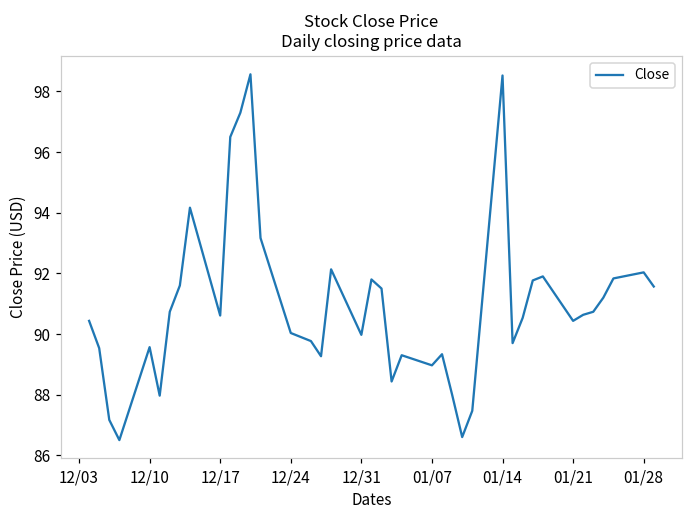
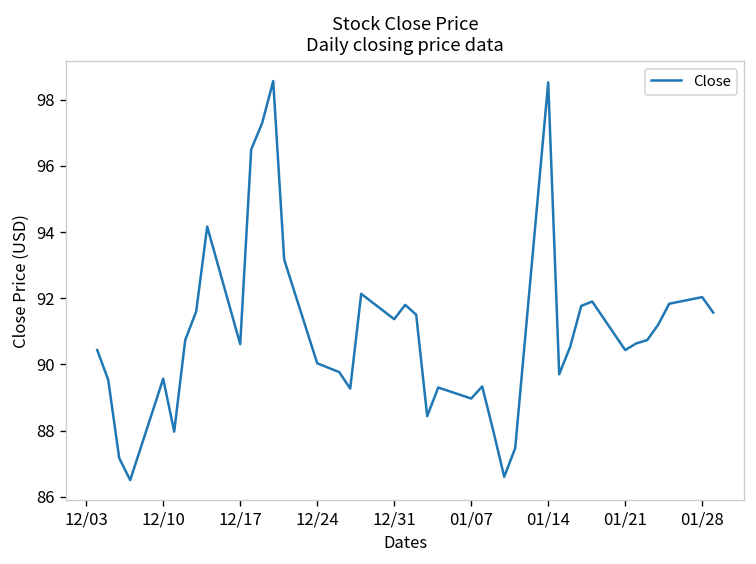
12/31: 90.0 -> 91.4
